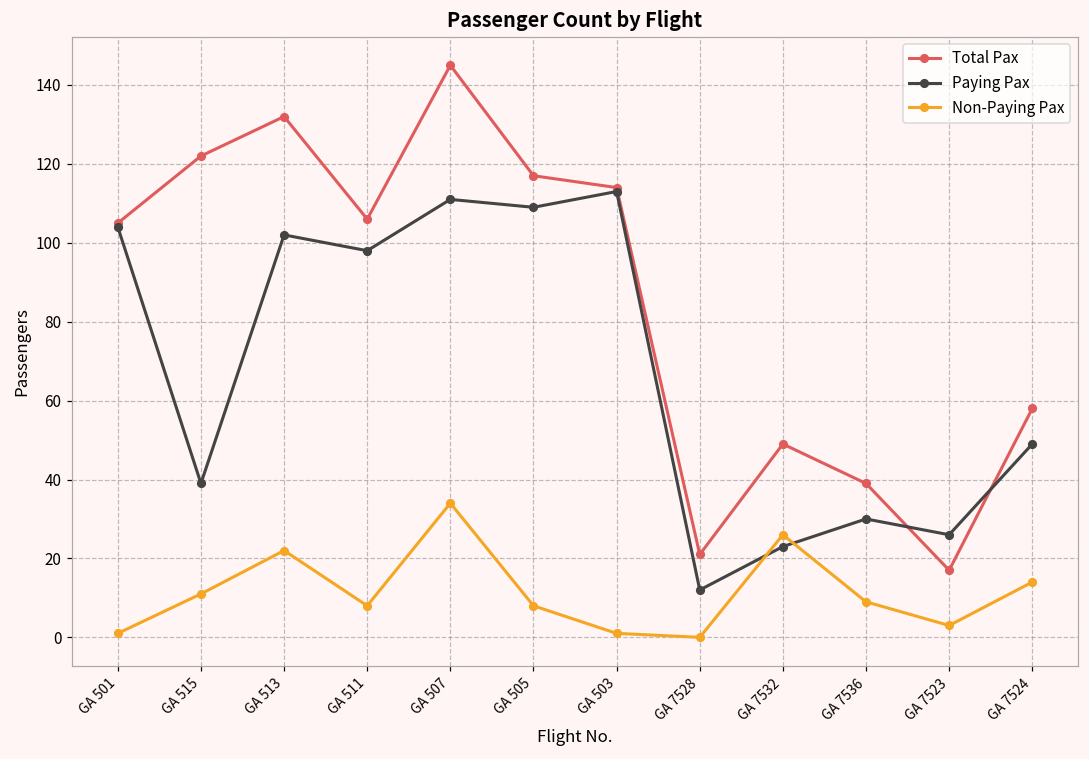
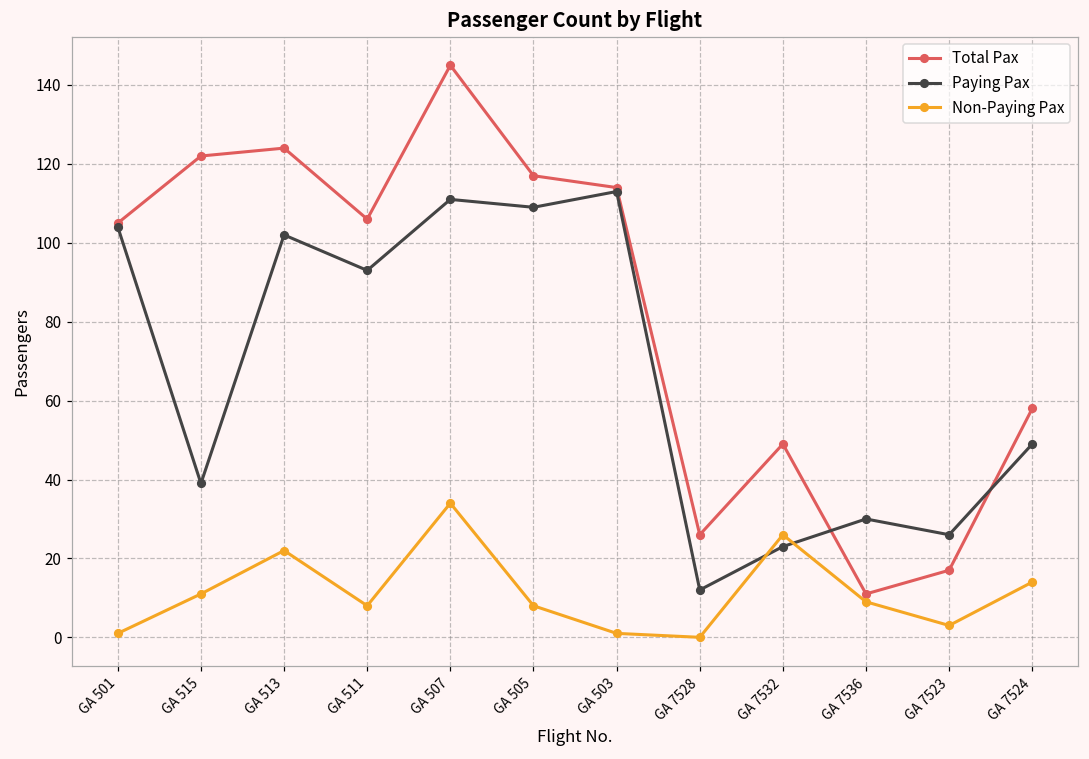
Total Pax, GA 513: 132 -> 124
Paying Pax, GA 511: 98 -> 93
Total Pax, GA 7528: 21 -> 26
Total Pax, GA 7536: 39 -> 11
